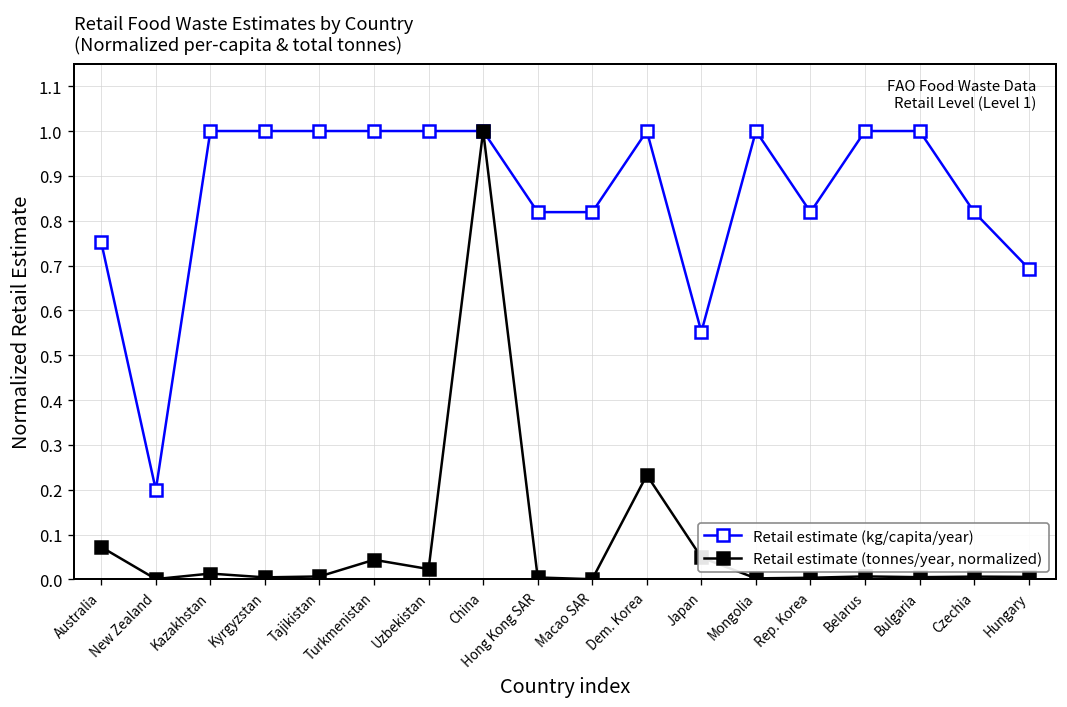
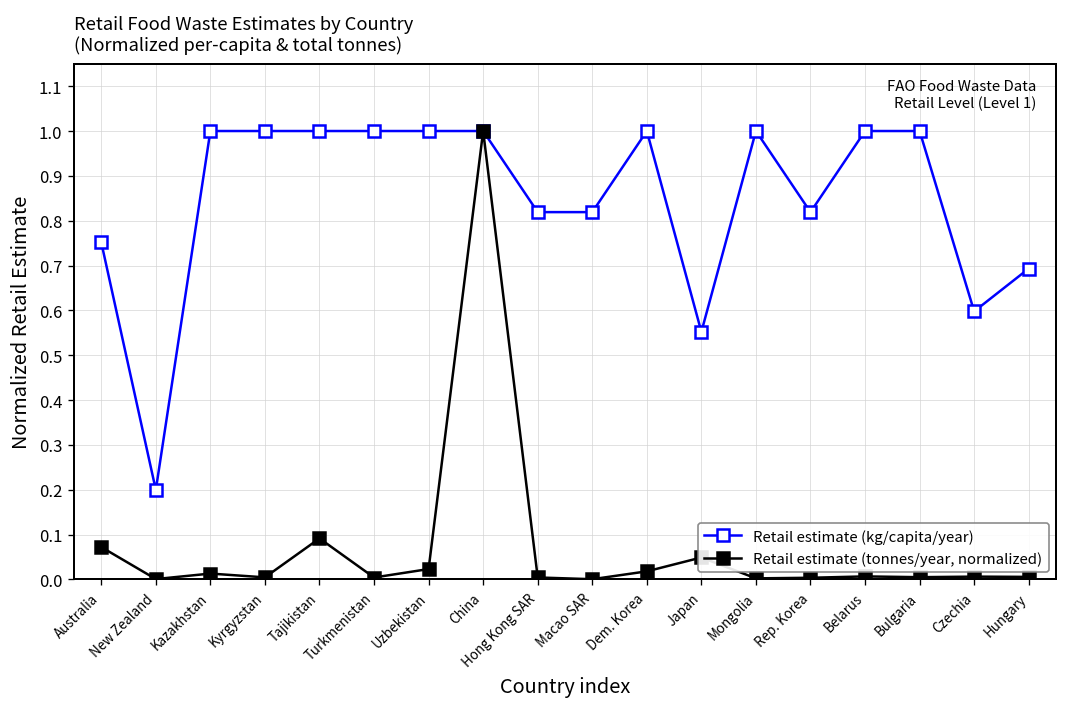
Retail estimate (tonnes/year, normalized), Tajikistan: 0.01 -> 0.09
Retail estimate (tonnes/year, normalized), Turkmenistan: 0.04 -> 0.00
Retail estimate (tonnes/year, normalized), Dem. Korea: 0.23 -> 0.02
Retail estimate (kg/capita/year), Czechia: 0.82 -> 0.60
